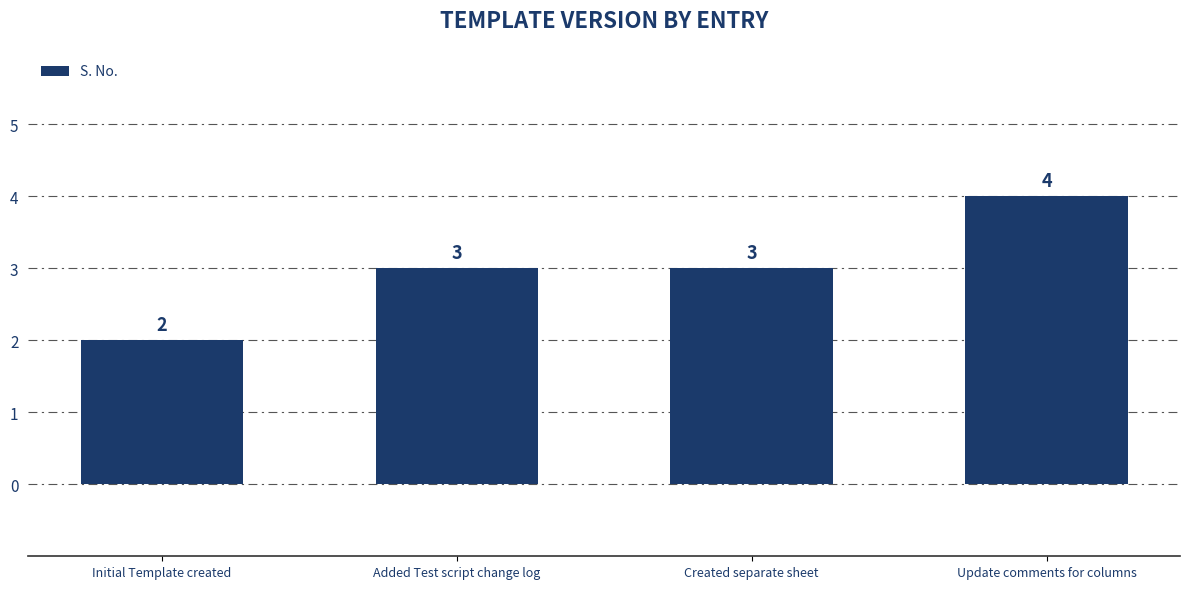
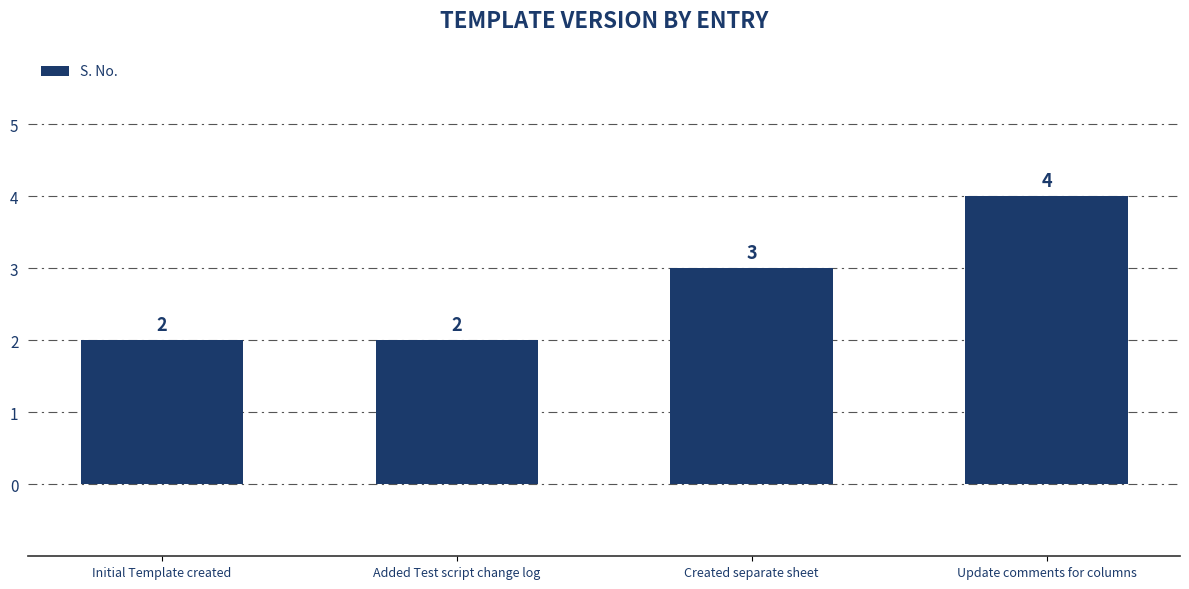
Added Test script change log: 3 -> 2
